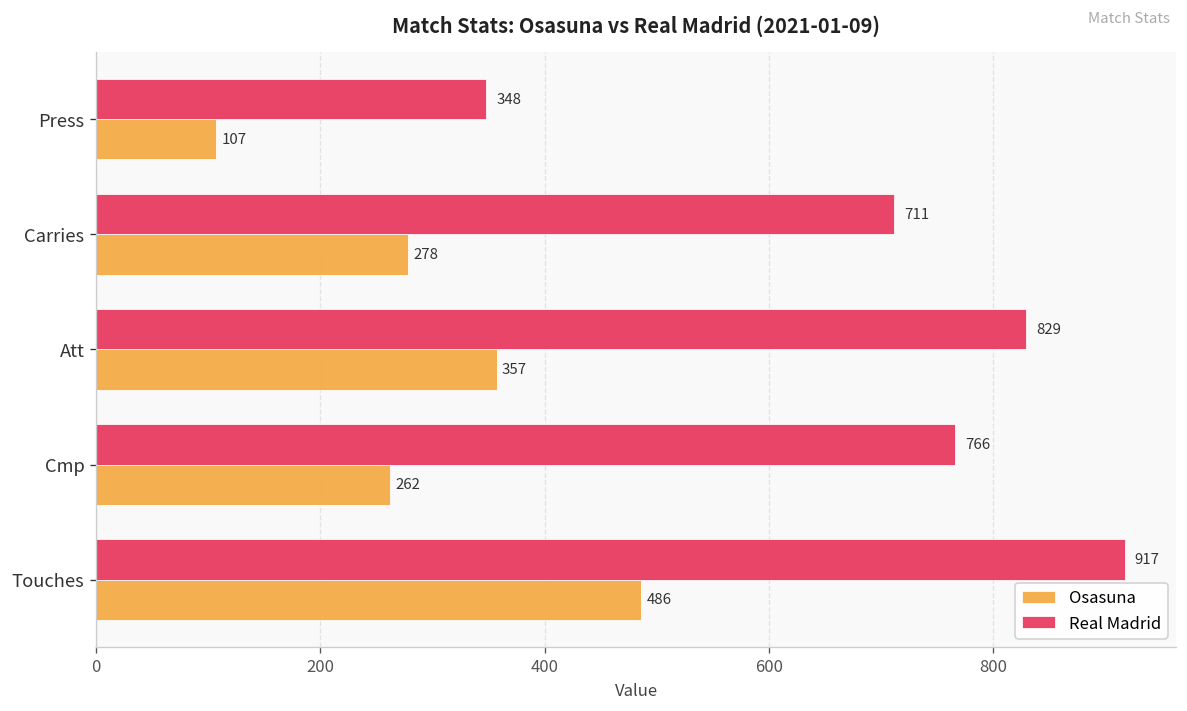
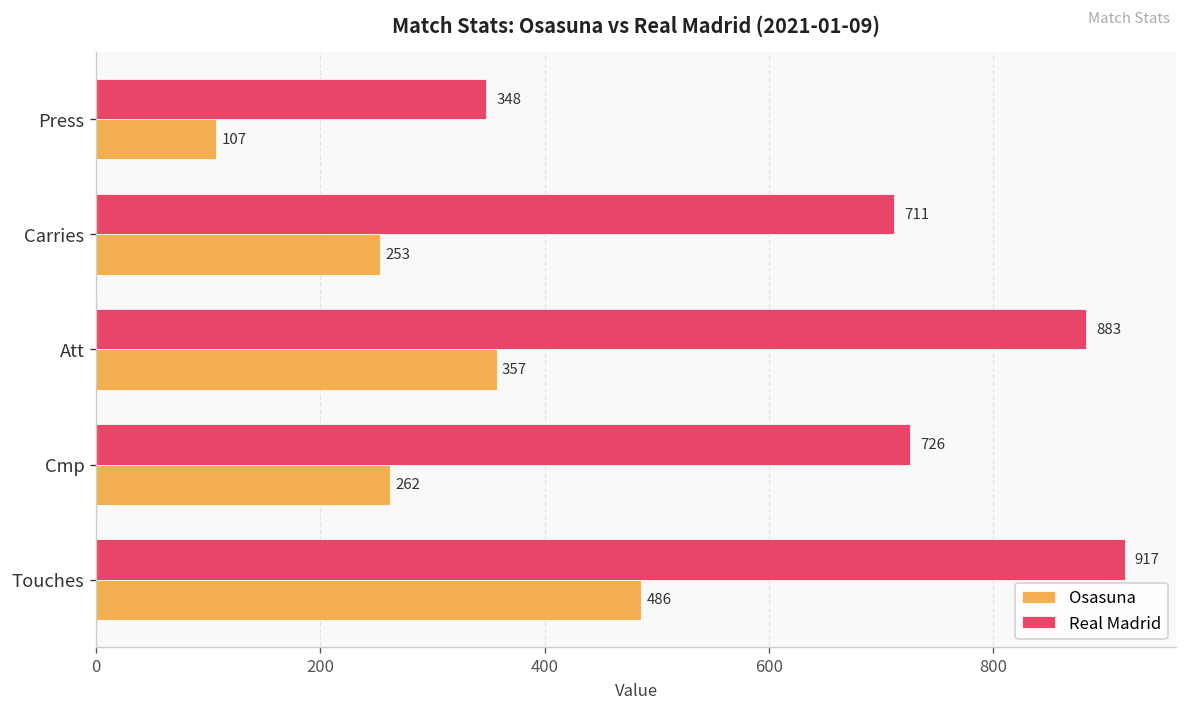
Osasuna, Carries: 278 -> 253
Real Madrid, Att: 829 -> 883
Real Madrid, Cmp: 766 -> 726
